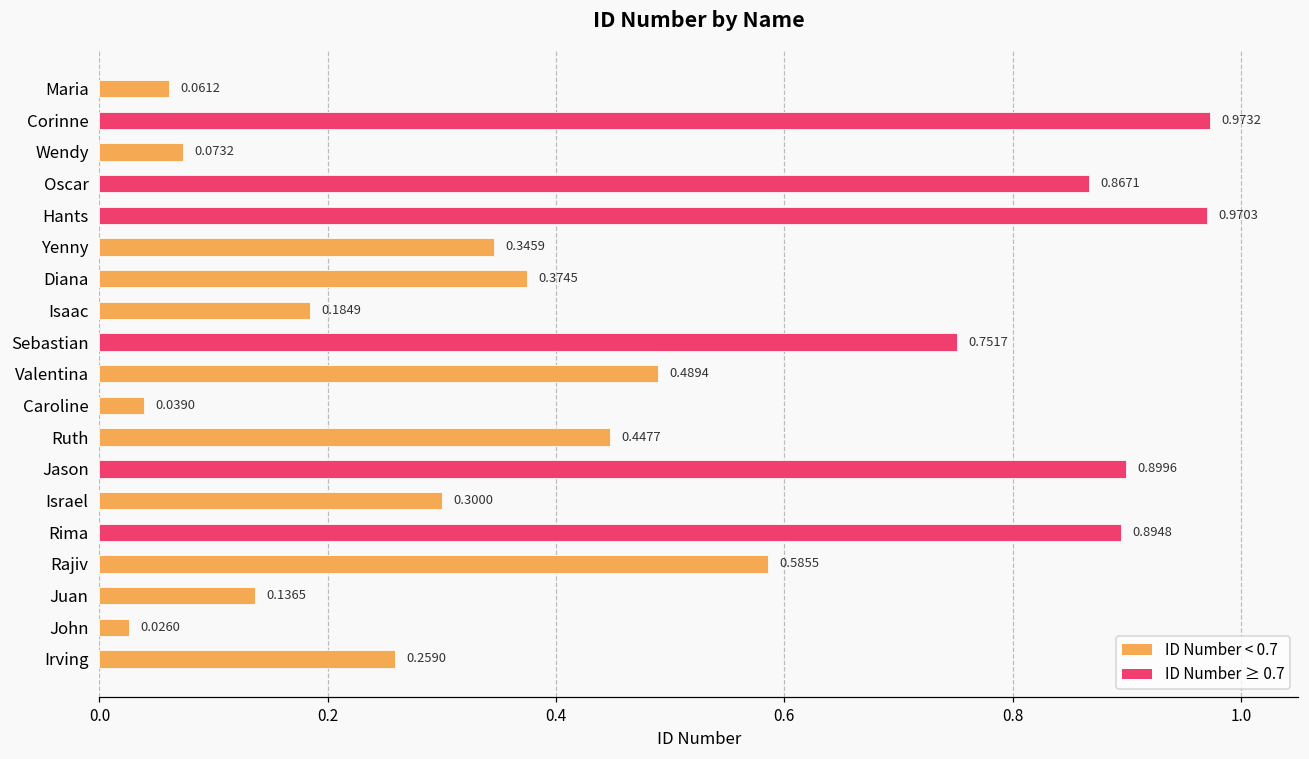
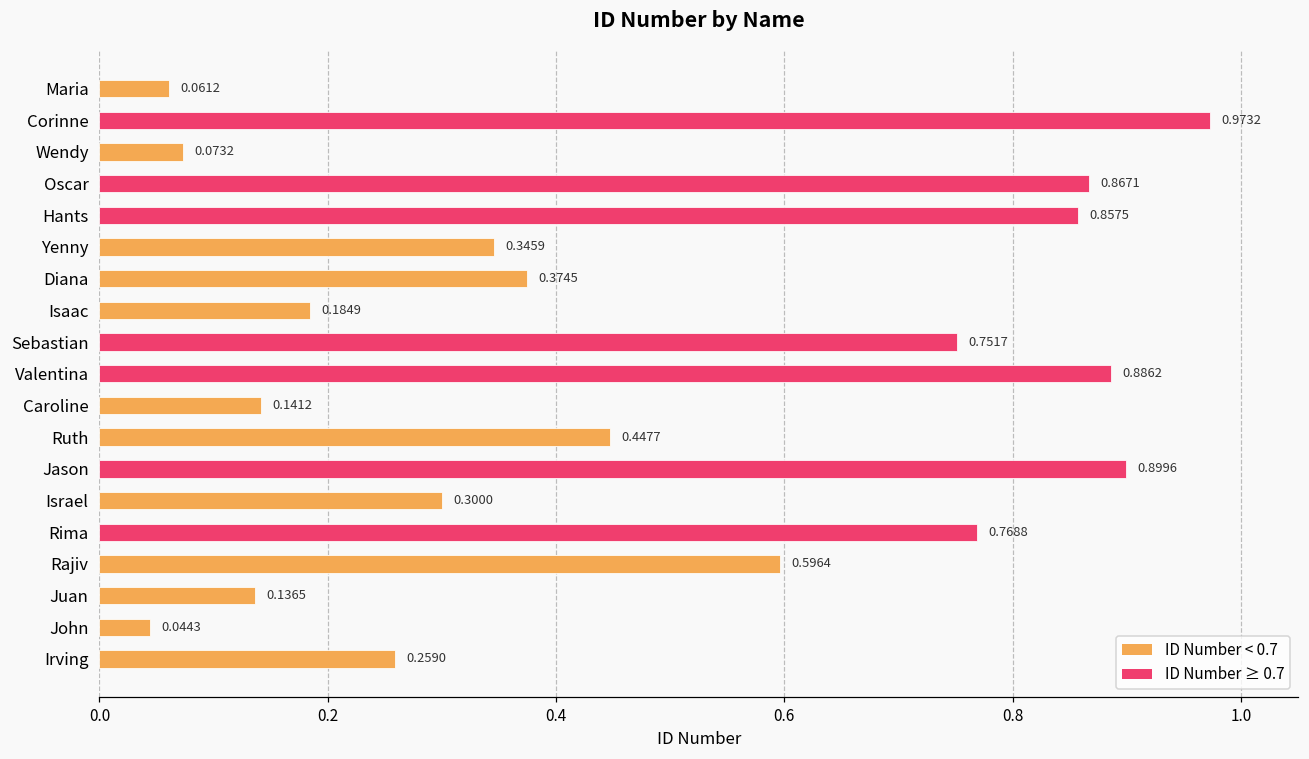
Hants: 0.9703 -> 0.8575
Valentina: 0.4894 -> 0.8862
Caroline: 0.0390 -> 0.1412
Rima: 0.8948 -> 0.7688
Rajiv: 0.5855 -> 0.5964
John: 0.0260 -> 0.0443
